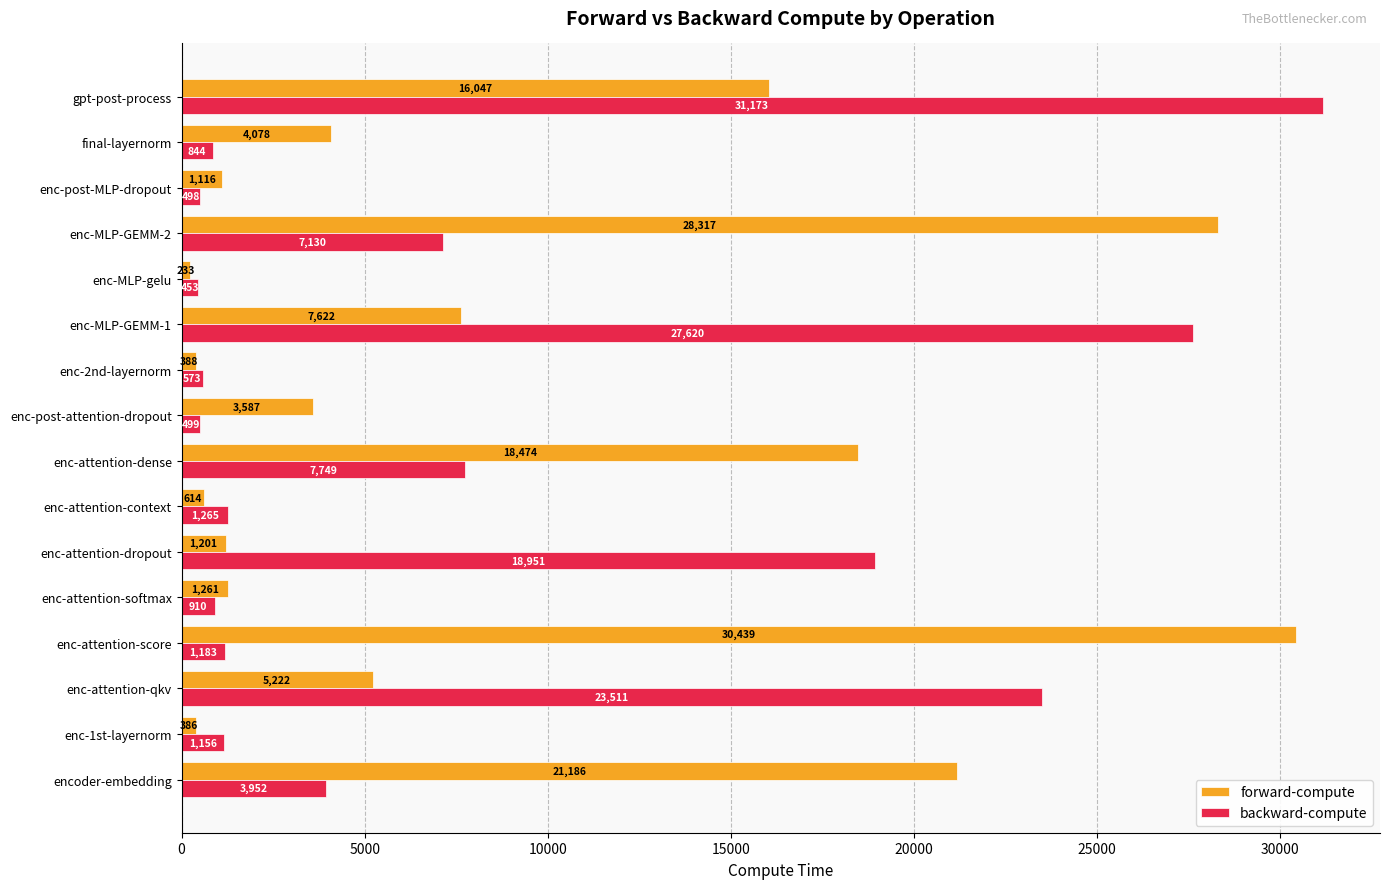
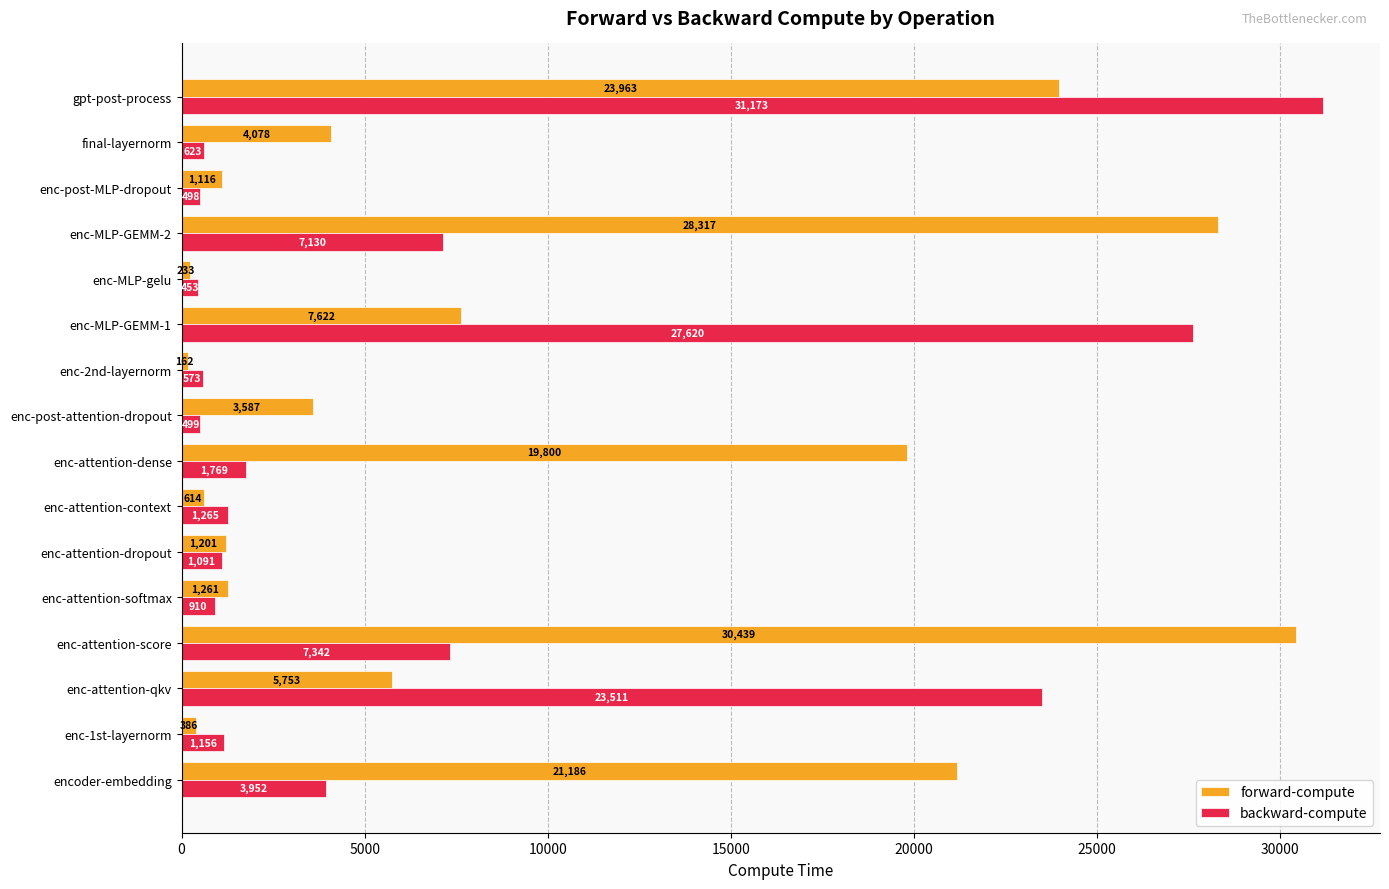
forward-compute, gpt-post-process: 16,047 -> 23,963
backward-compute, final-layernorm: 844 -> 623
forward-compute, enc-2nd-layernorm: 388 -> 162
forward-compute, enc-attention-dense: 18,474 -> 19,800
backward-compute, enc-attention-dense: 7,749 -> 1,769
backward-compute, enc-attention-dropout: 18,951 -> 1,091
backward-compute, enc-attention-score: 1,183 -> 7,342
forward-compute, enc-attention-qkv: 5,222 -> 5,753
